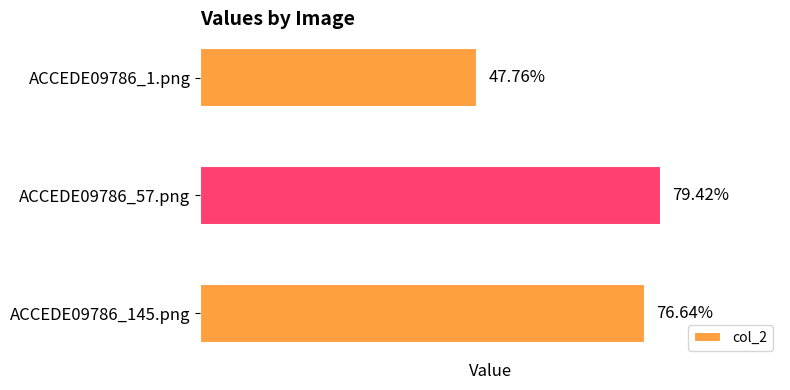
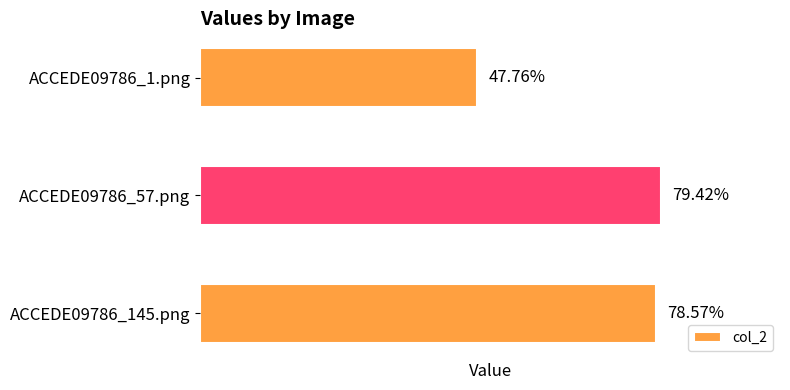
ACCEDE09786_145.png: 76.64% -> 78.57%
